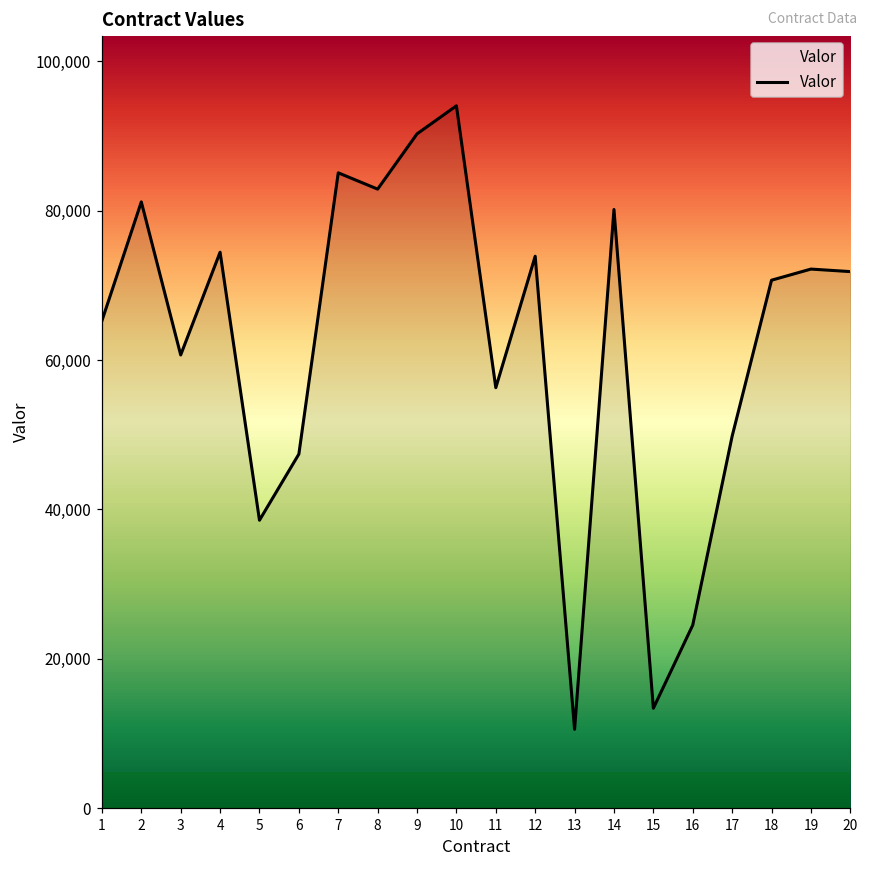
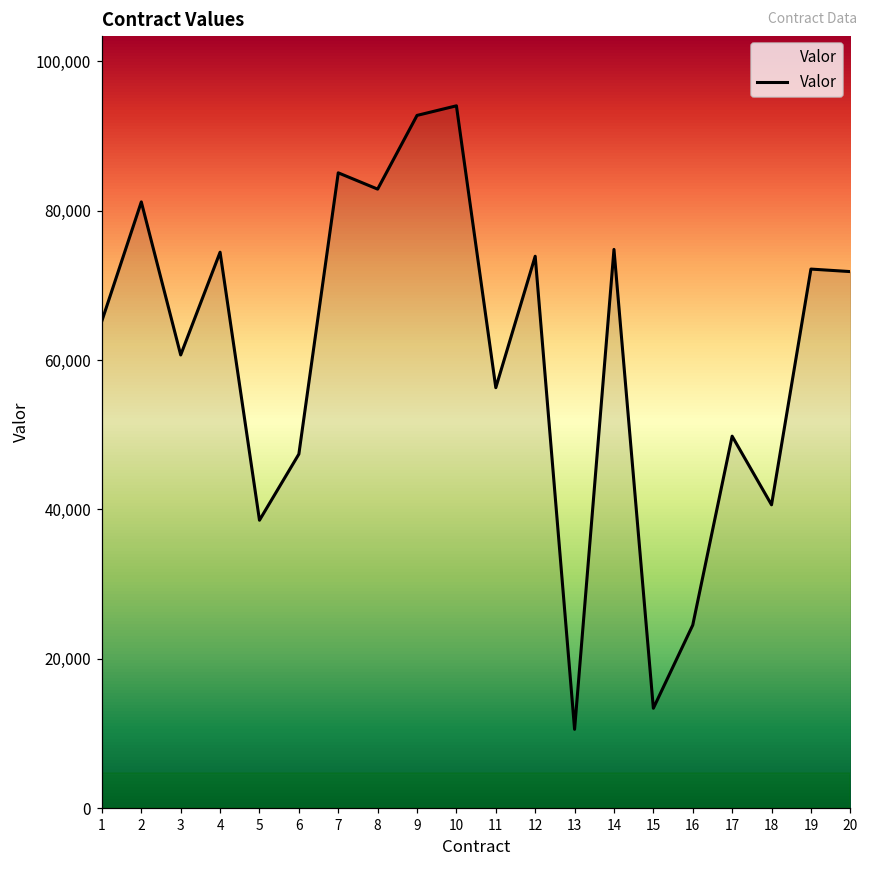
9: 90,000 -> 93,000
14: 80,000 -> 75,000
18: 71,000 -> 41,000
